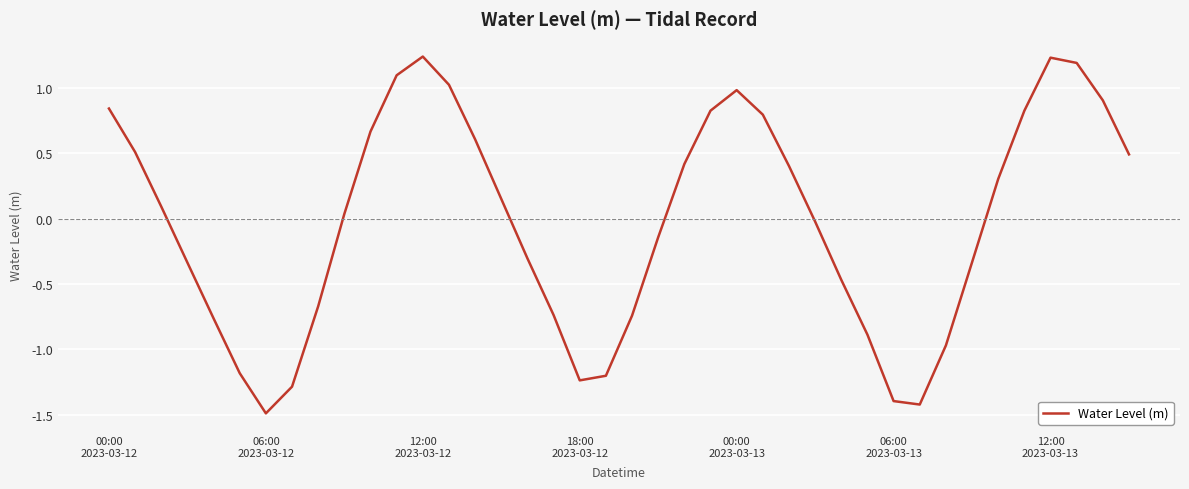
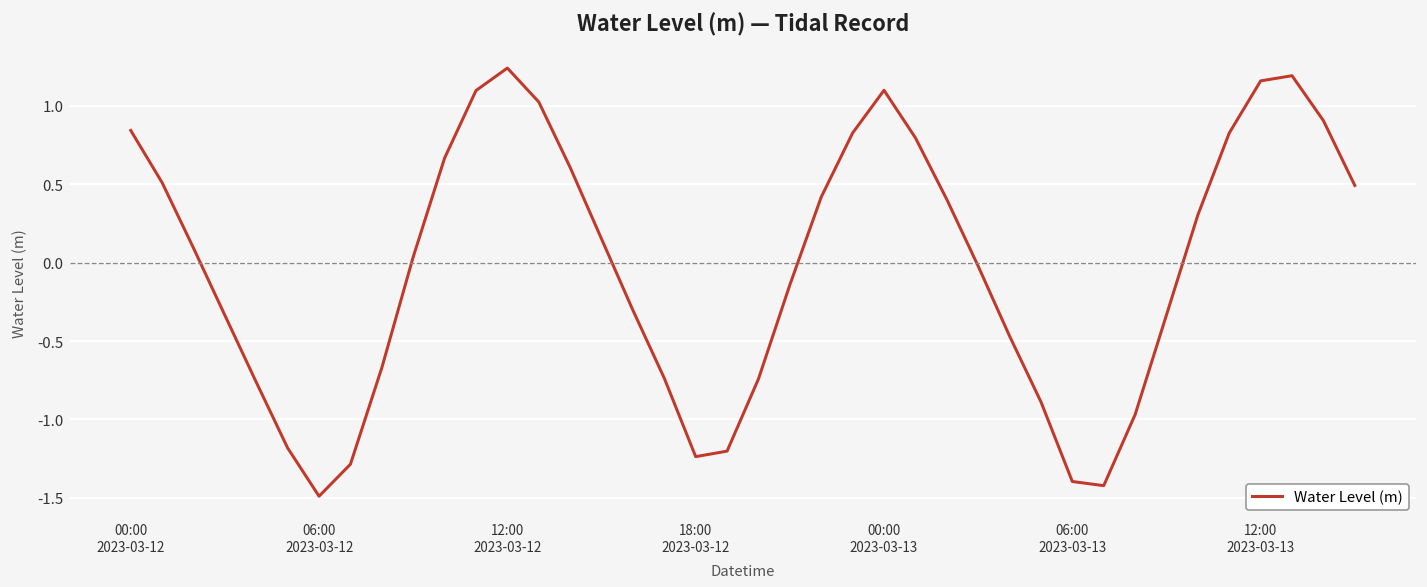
00:00 2023-03-13: 0.98 -> 1.10
12:00 2023-03-13: 1.23 -> 1.16
